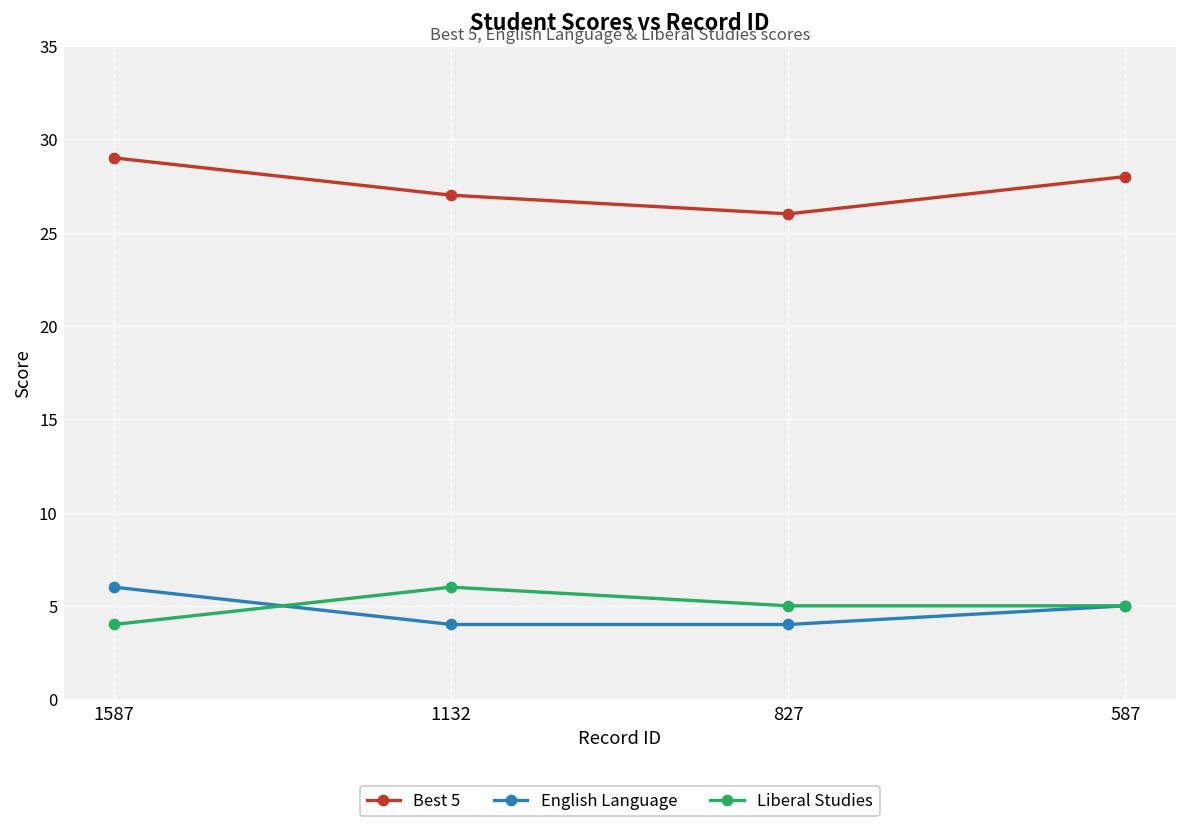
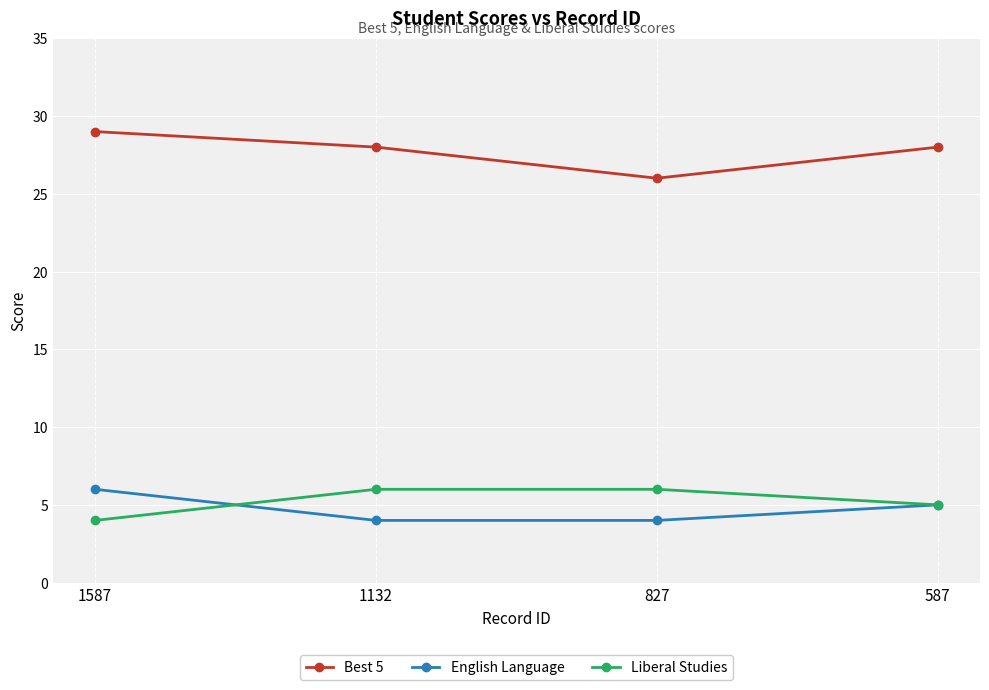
Best 5, 1132: 27 -> 28
Liberal Studies, 827: 5 -> 6
